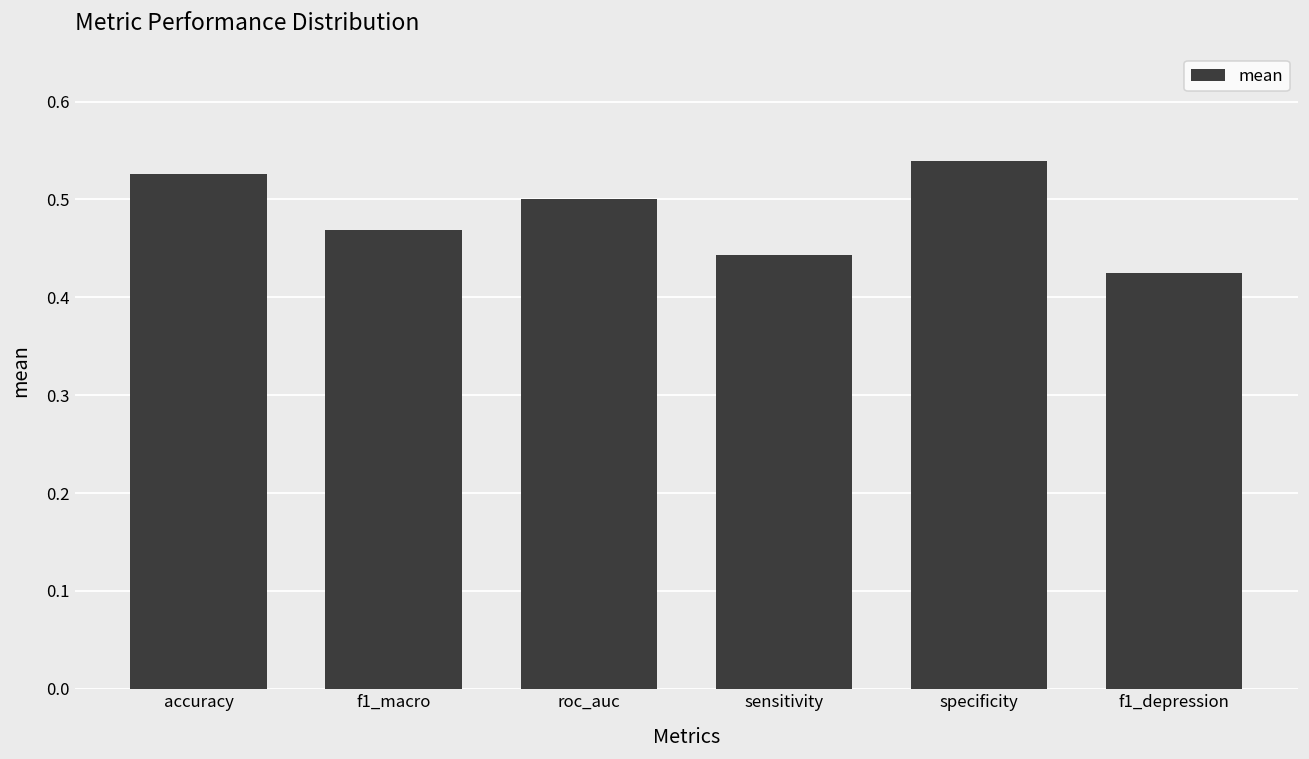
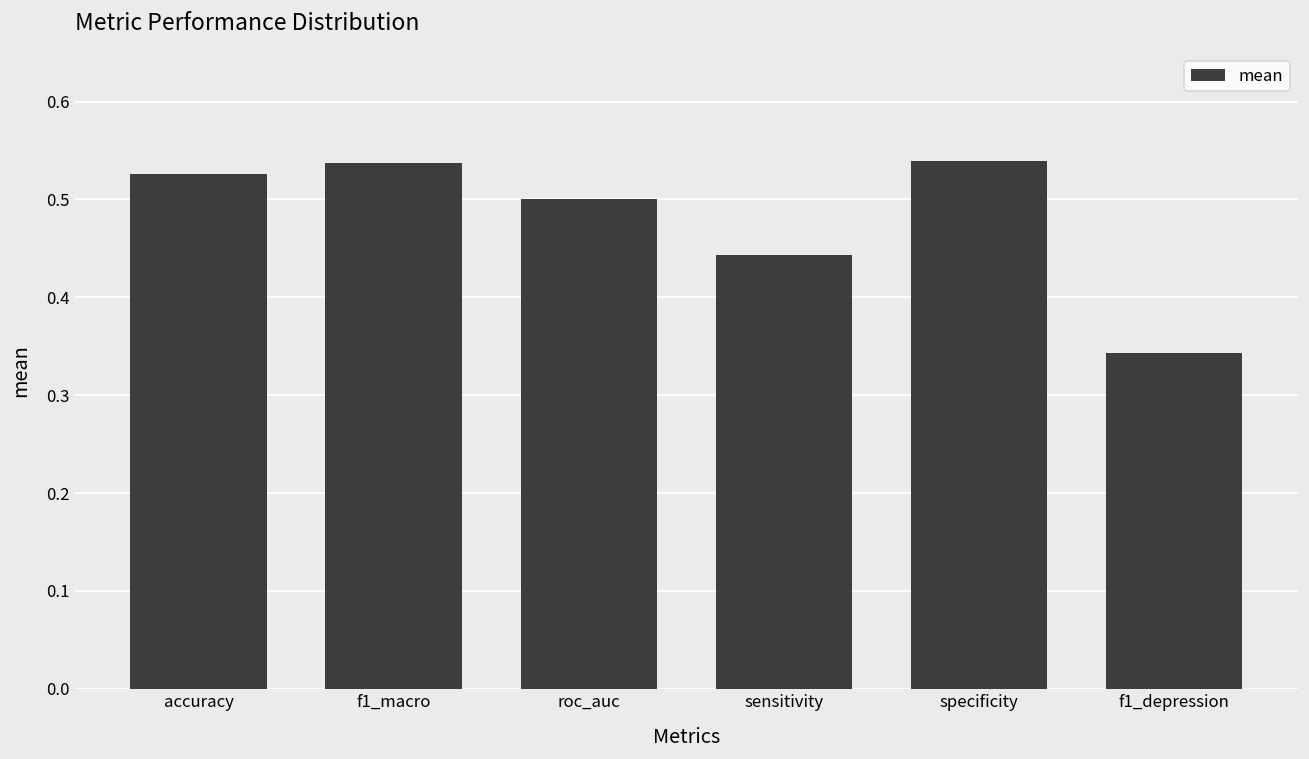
f1_macro: 0.47 -> 0.54
f1_depression: 0.43 -> 0.34
